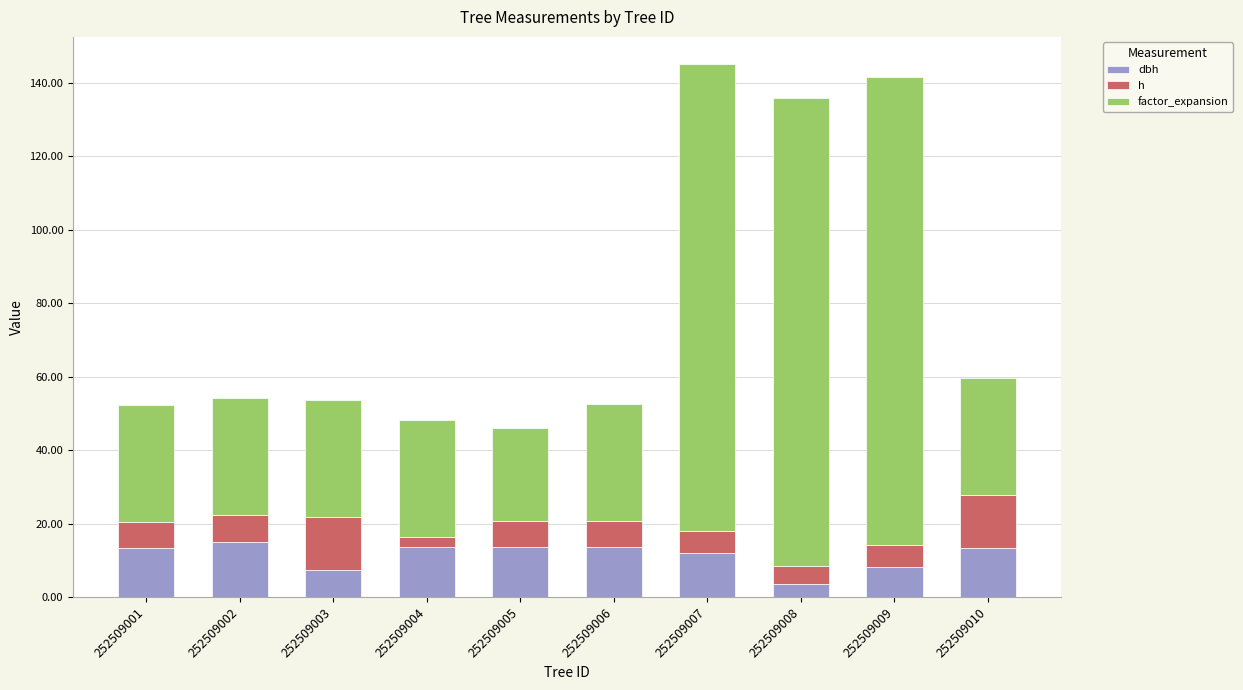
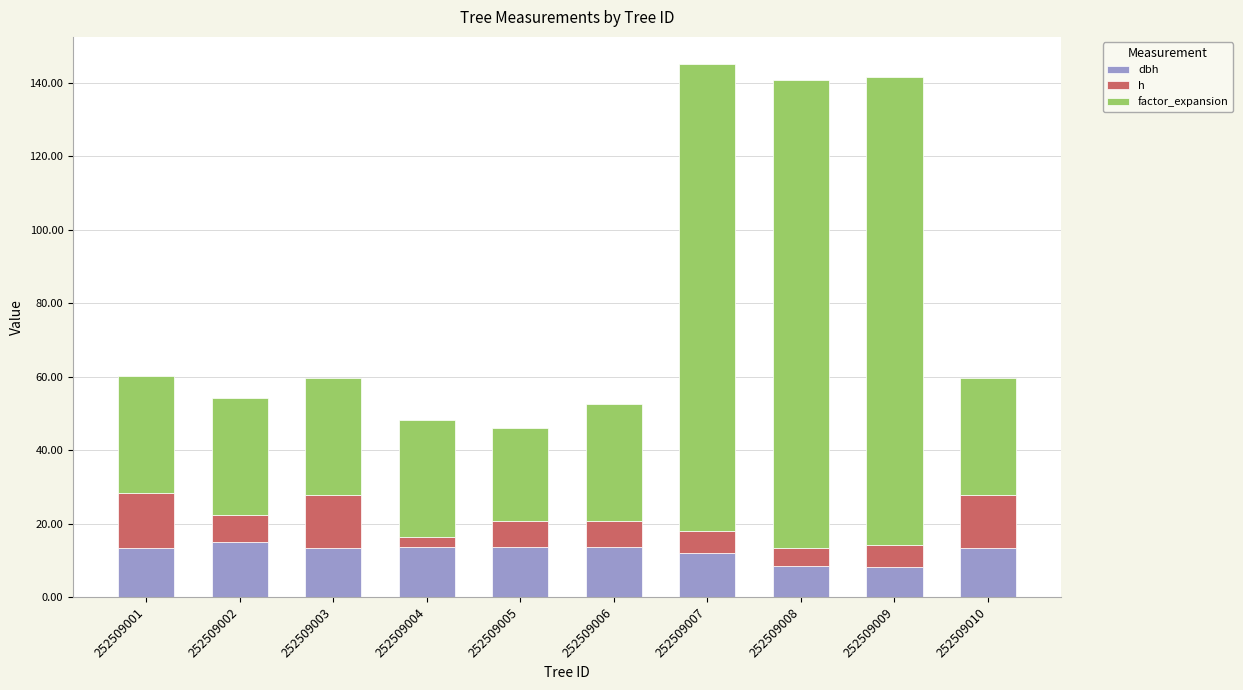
h, 252509001: 7 -> 15
dbh, 252509003: 7 -> 13
dbh, 252509008: 4 -> 8
